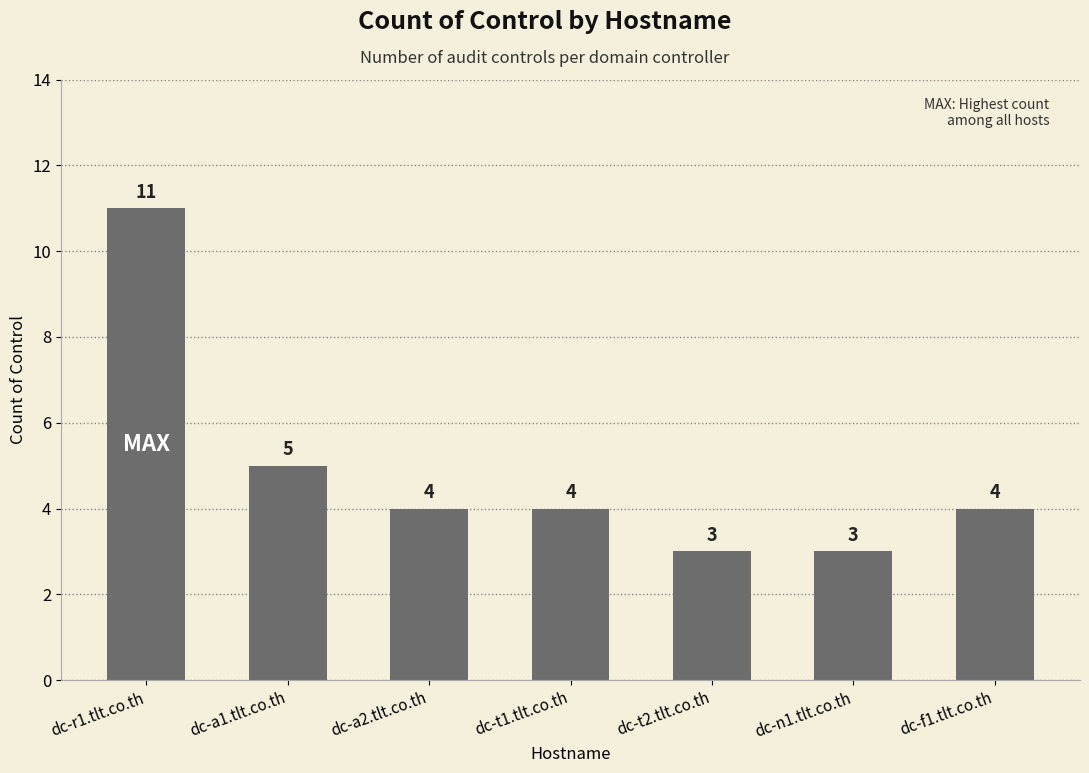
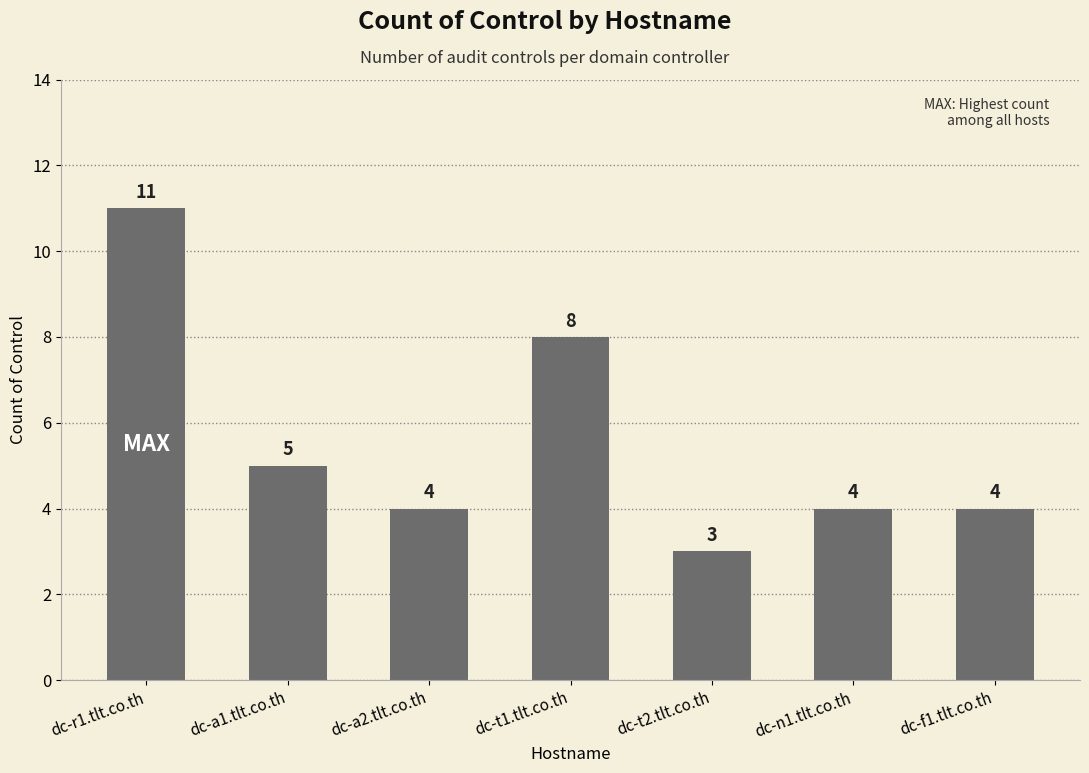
dc-t1.tlt.co.th: 4 -> 8
dc-n1.tlt.co.th: 3 -> 4
